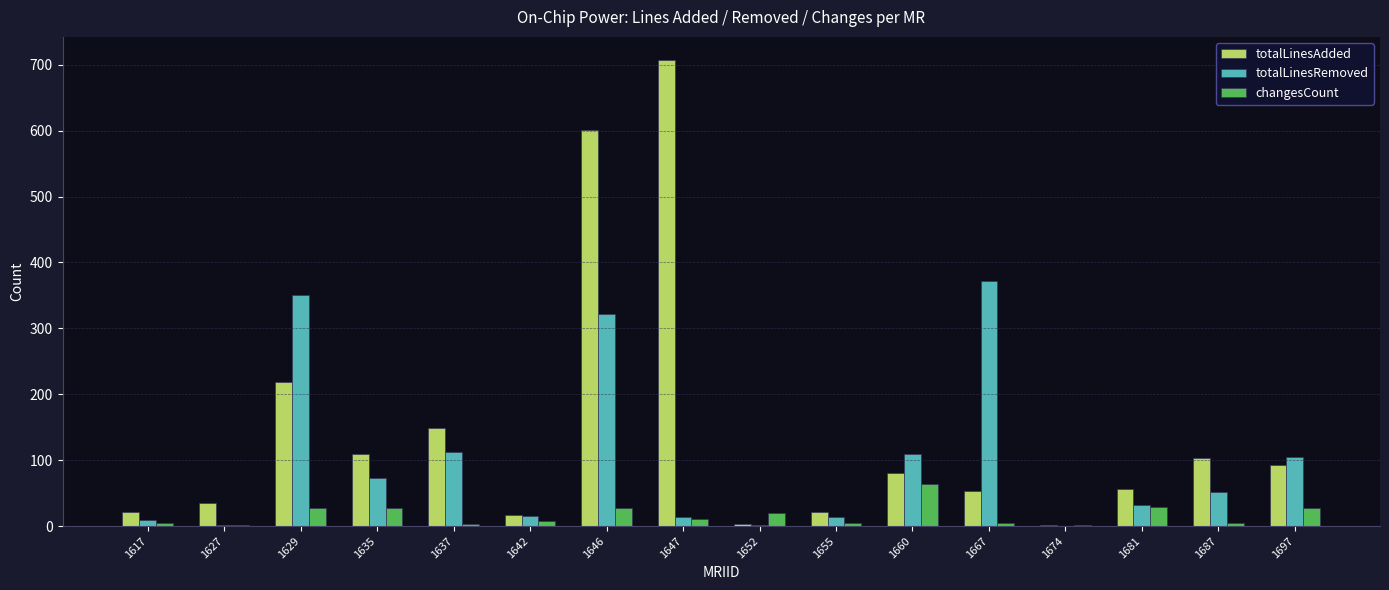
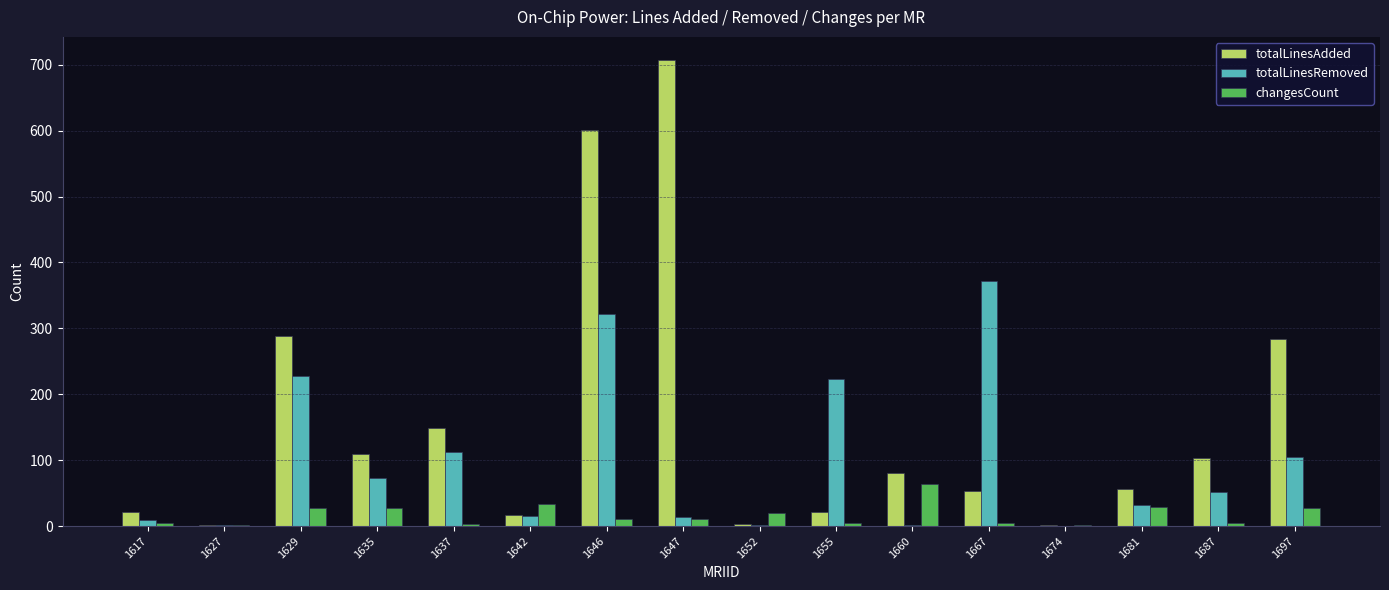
totalLinesAdded, 1627: 40 -> 0
totalLinesAdded, 1629: 220 -> 290
totalLinesRemoved, 1629: 350 -> 230
changesCount, 1642: 10 -> 30
changesCount, 1646: 30 -> 10
totalLinesRemoved, 1655: 10 -> 220
totalLinesRemoved, 1660: 110 -> 0
totalLinesAdded, 1697: 90 -> 280
